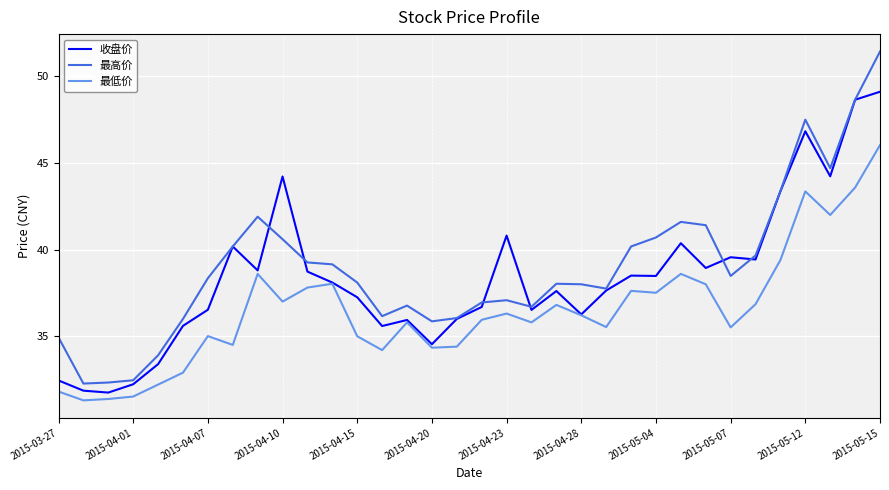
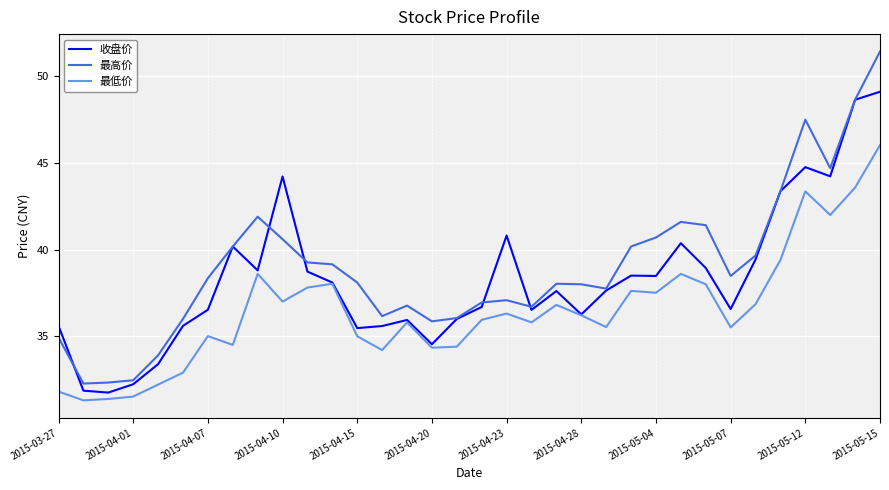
收盘价, 2015-03-27: 32.5 -> 35.6
收盘价, 2015-04-15: 37.3 -> 35.5
收盘价, 2015-05-07: 39.6 -> 36.6
收盘价, 2015-05-12: 46.8 -> 44.8
